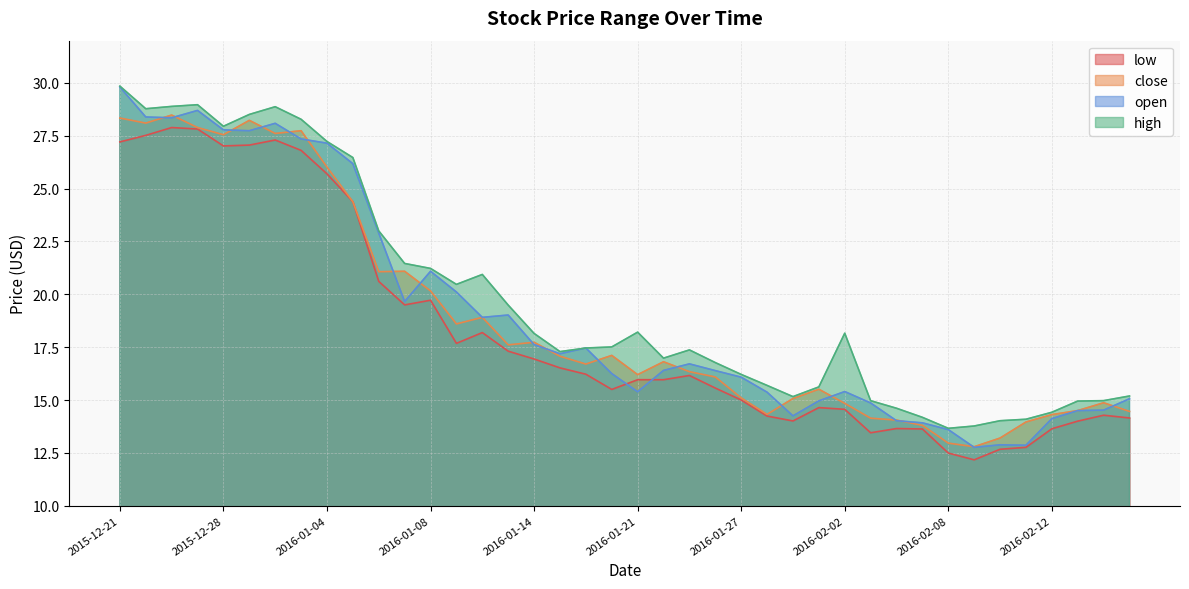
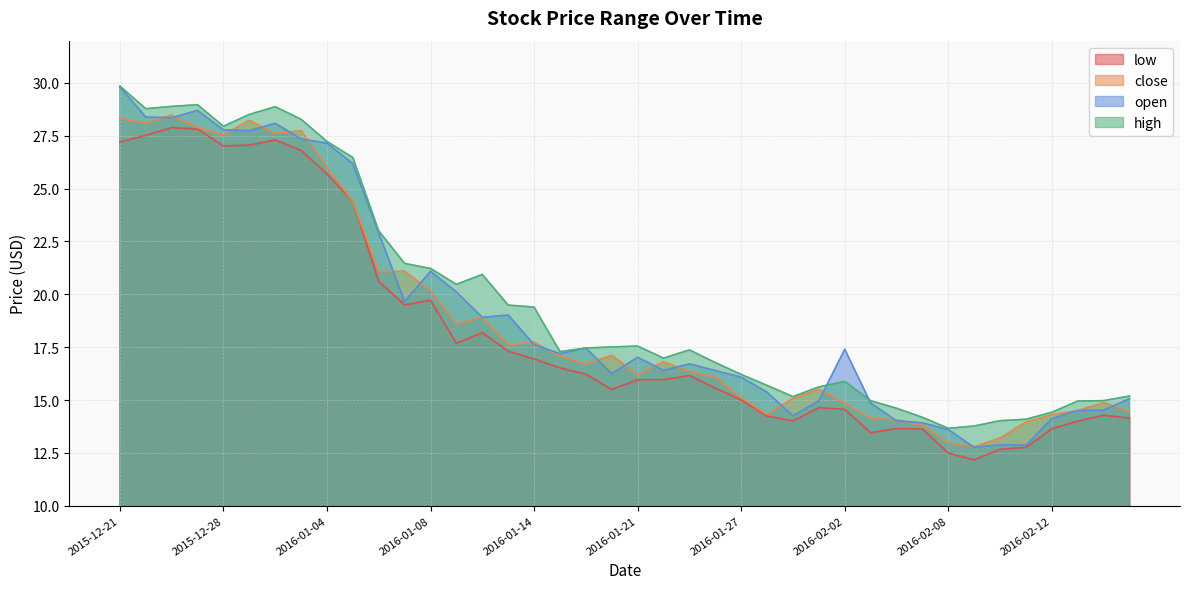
high, 2016-01-14: 18.1 -> 19.4
open, 2016-01-21: 15.4 -> 17.0
high, 2016-01-21: 18.2 -> 17.6
open, 2016-02-02: 15.4 -> 17.4
high, 2016-02-02: 18.2 -> 15.9
